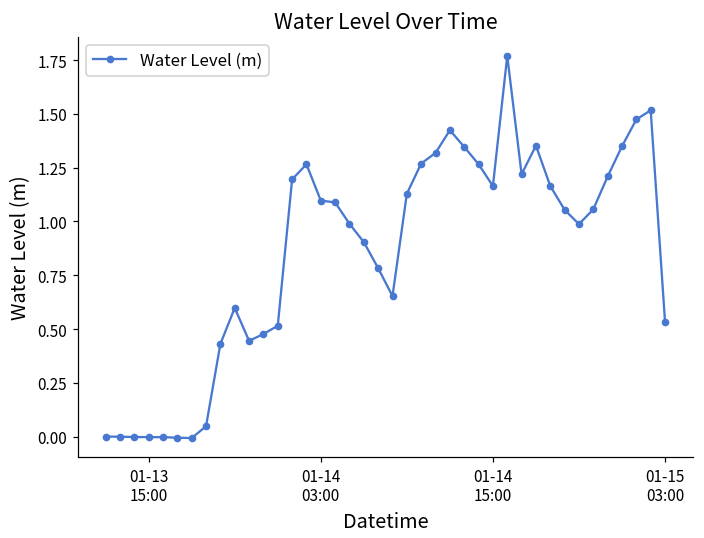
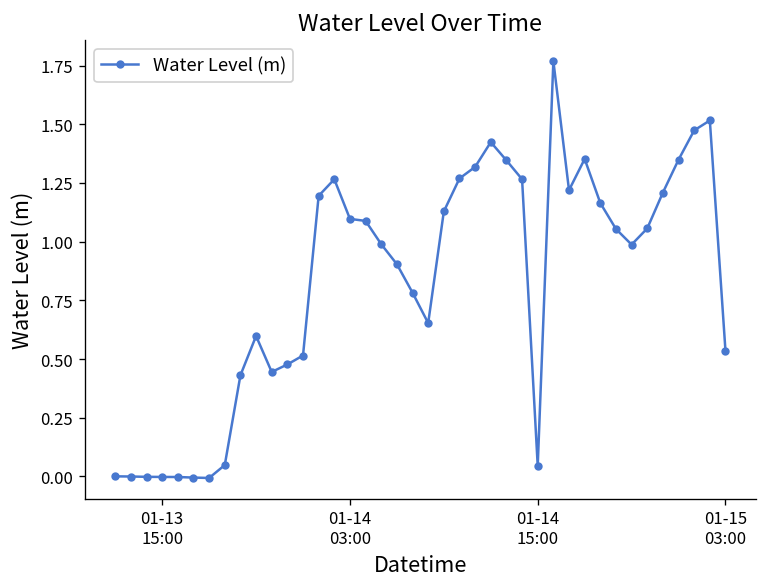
01-14 15:00: 1.16 -> 0.04
